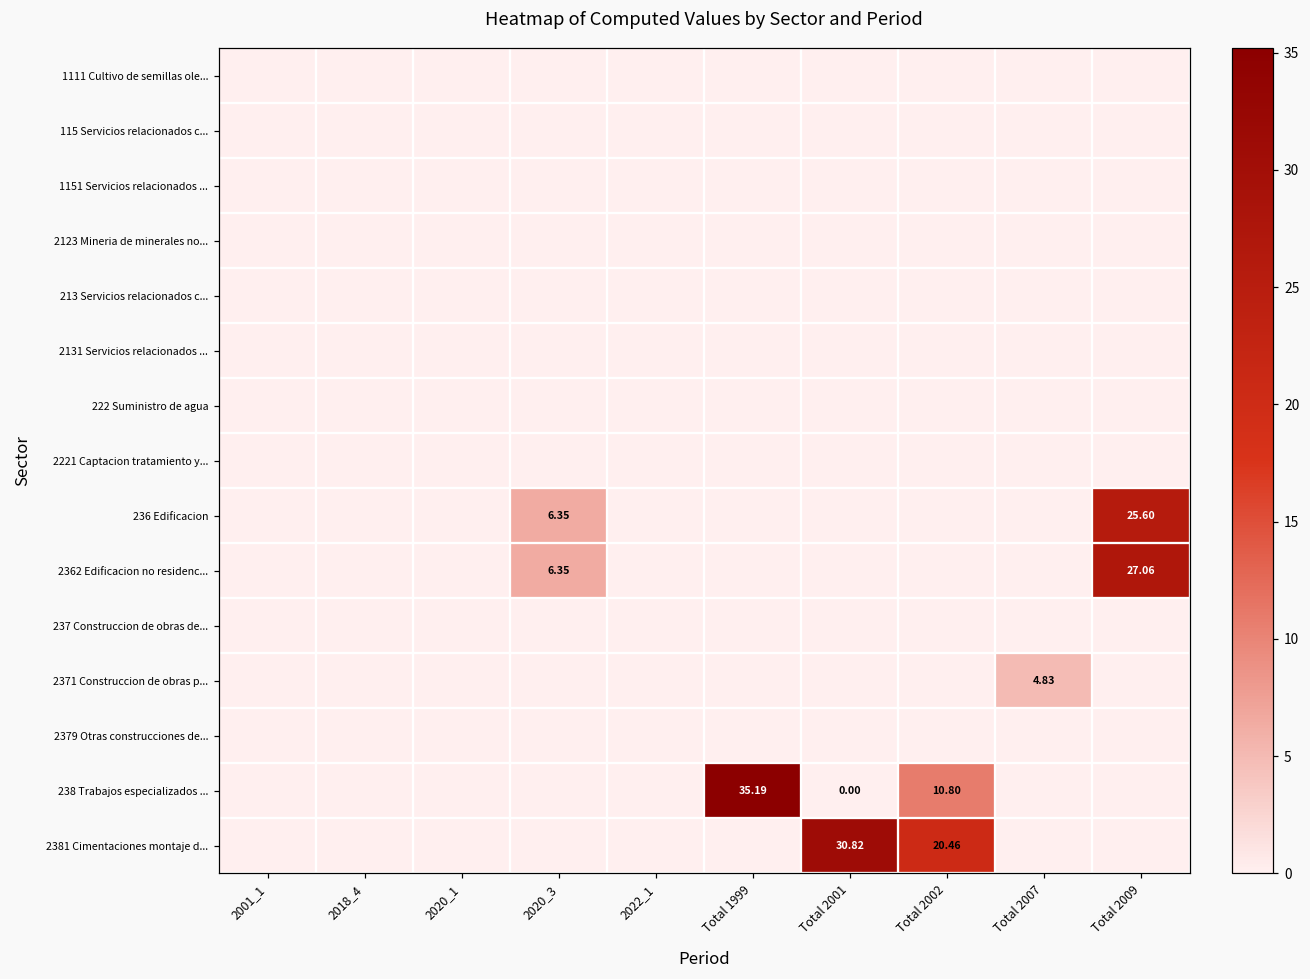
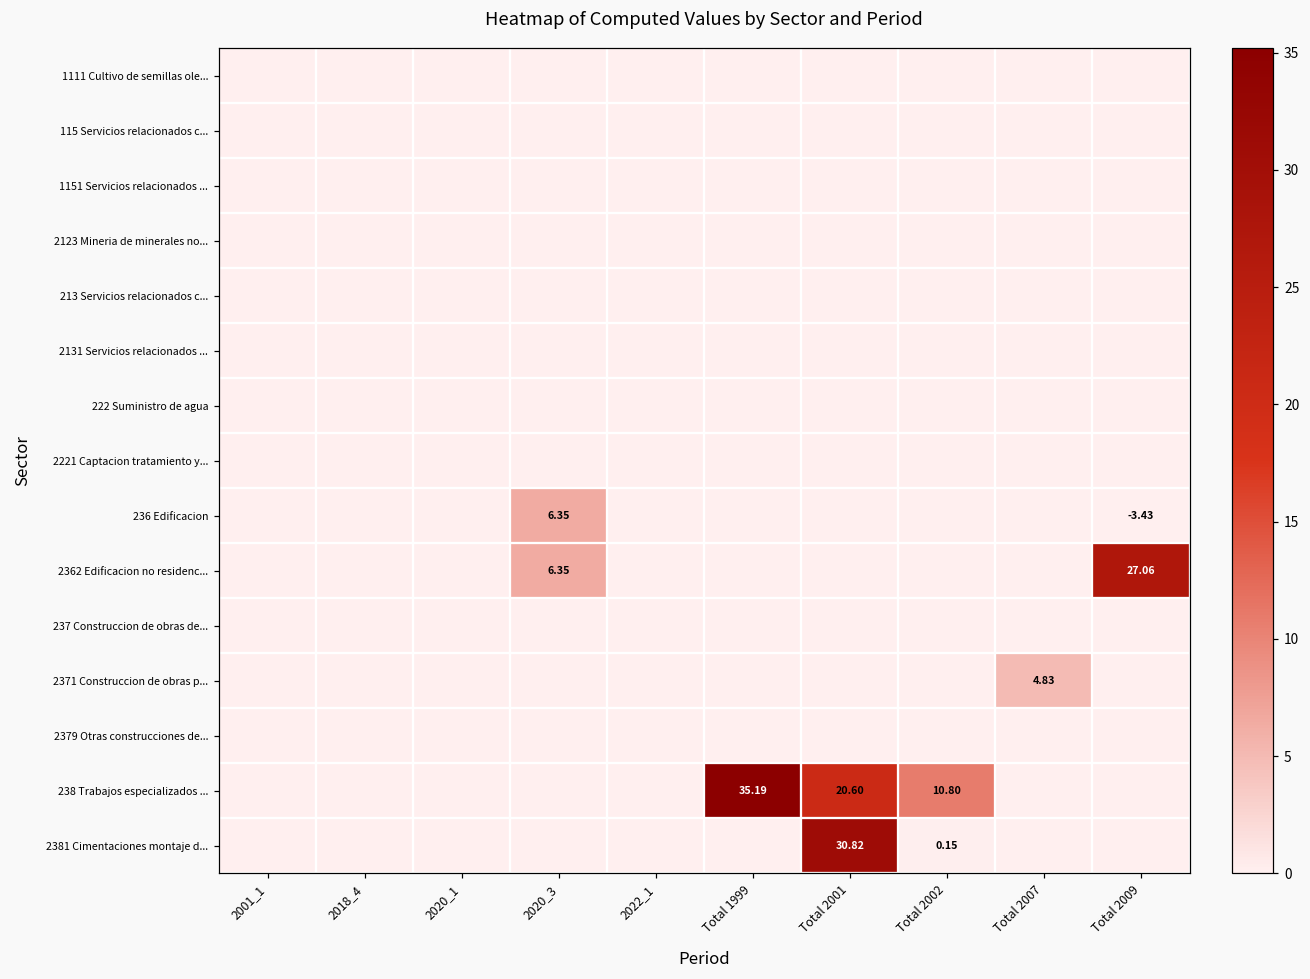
236 Edificacion, Total 2009: 25.60 -> -3.43
238 Trabajos especializados ..., Total 2001: 0.00 -> 20.60
2381 Cimentaciones montaje d..., Total 2002: 20.46 -> 0.15
